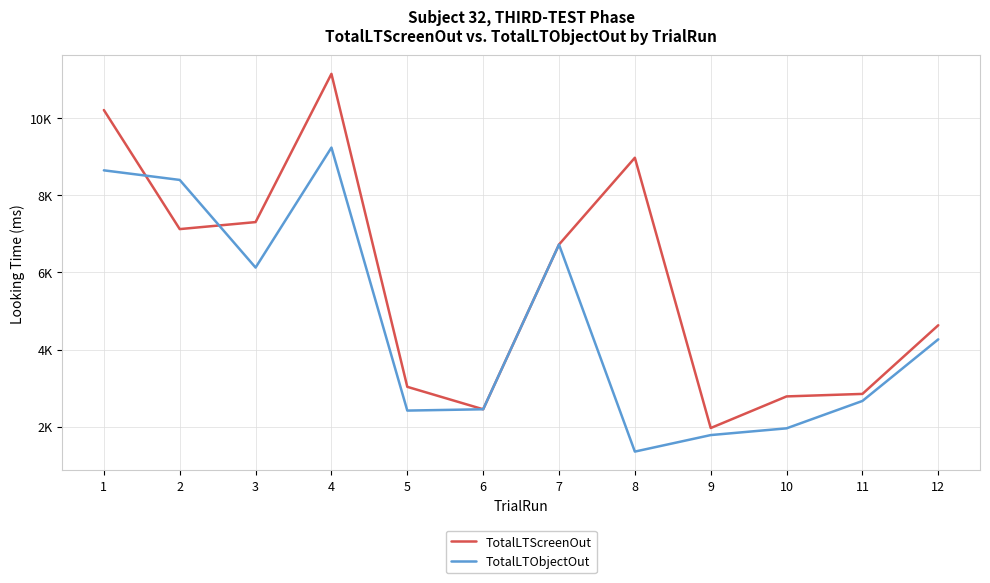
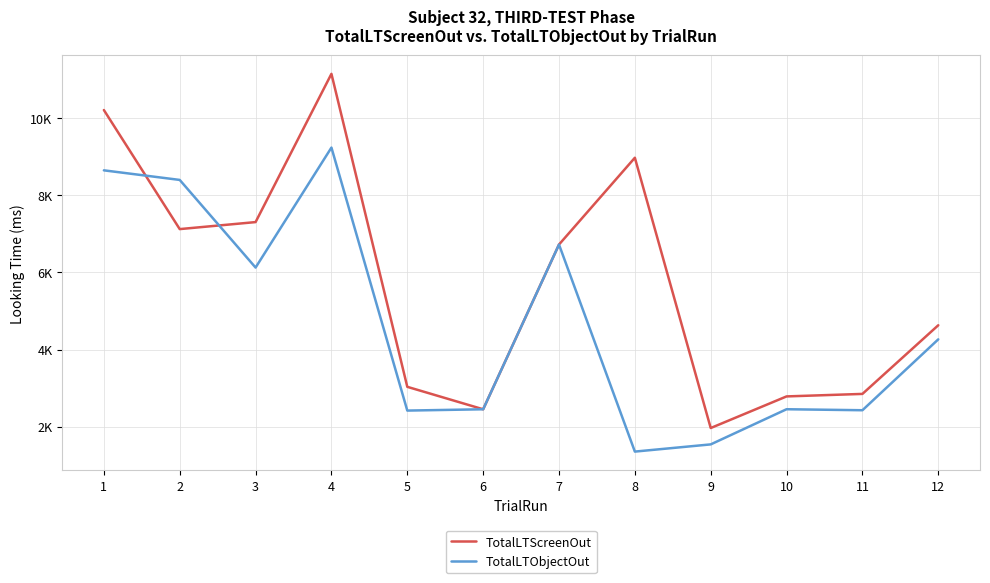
TotalLTObjectOut, 9: 1800 -> 1500
TotalLTObjectOut, 10: 2000 -> 2400
TotalLTObjectOut, 11: 2700 -> 2400
